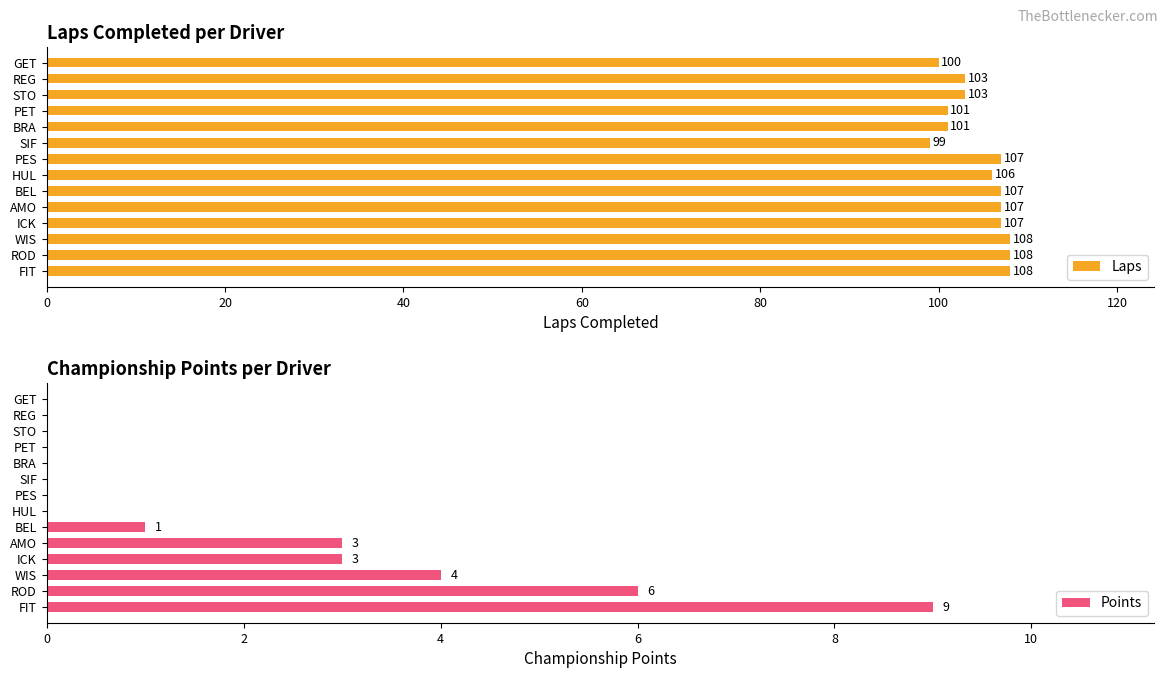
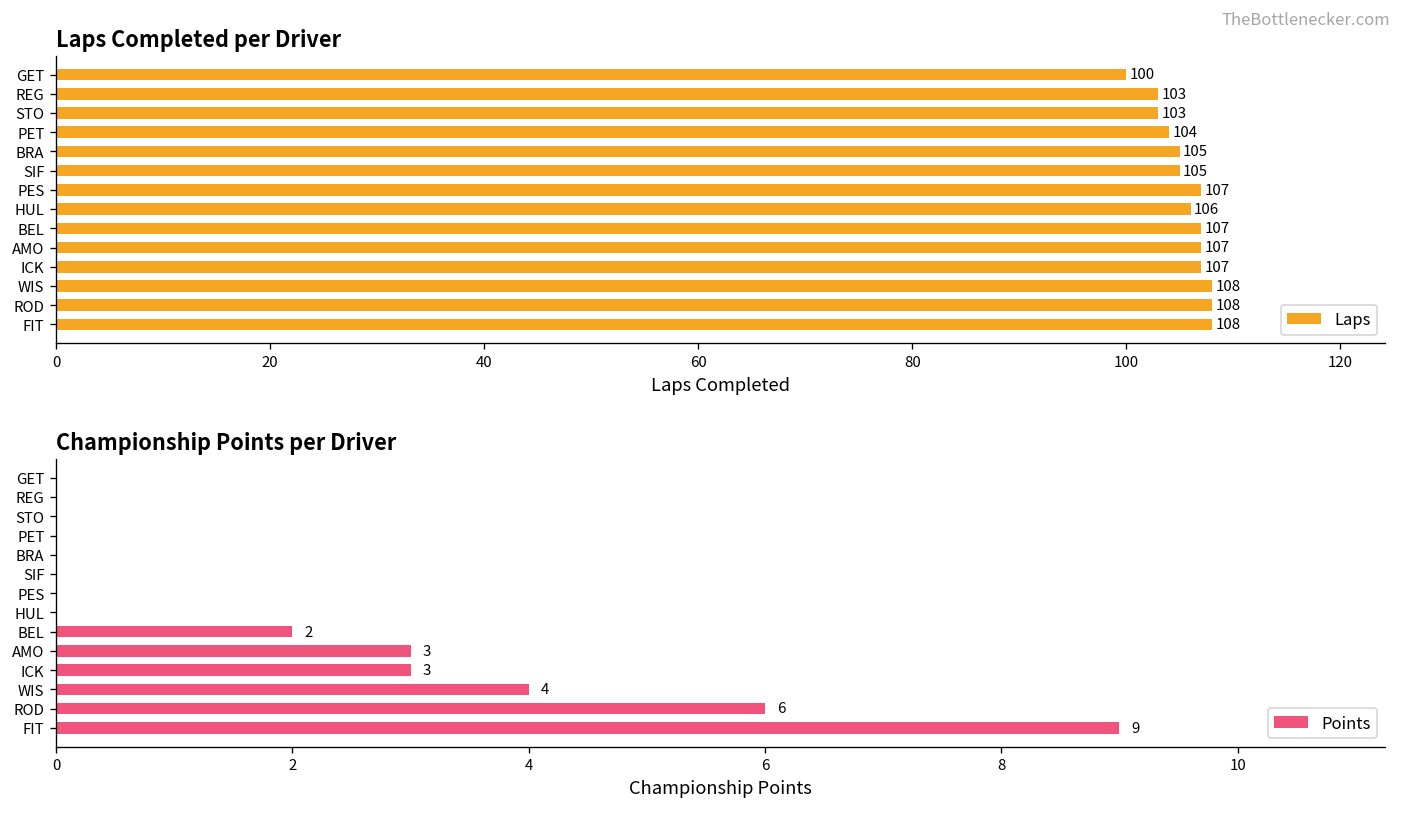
Laps Completed per Driver, PET: 101 -> 104
Laps Completed per Driver, BRA: 101 -> 105
Laps Completed per Driver, SIF: 99 -> 105
Championship Points per Driver, BEL: 1 -> 2
